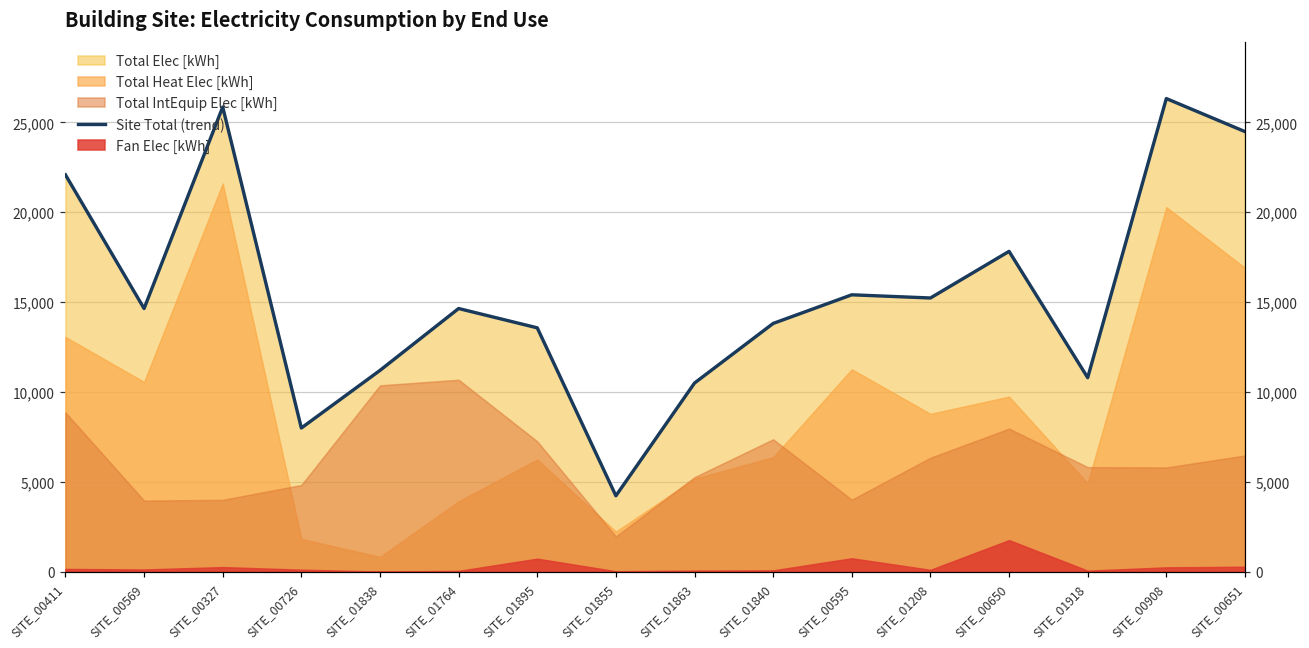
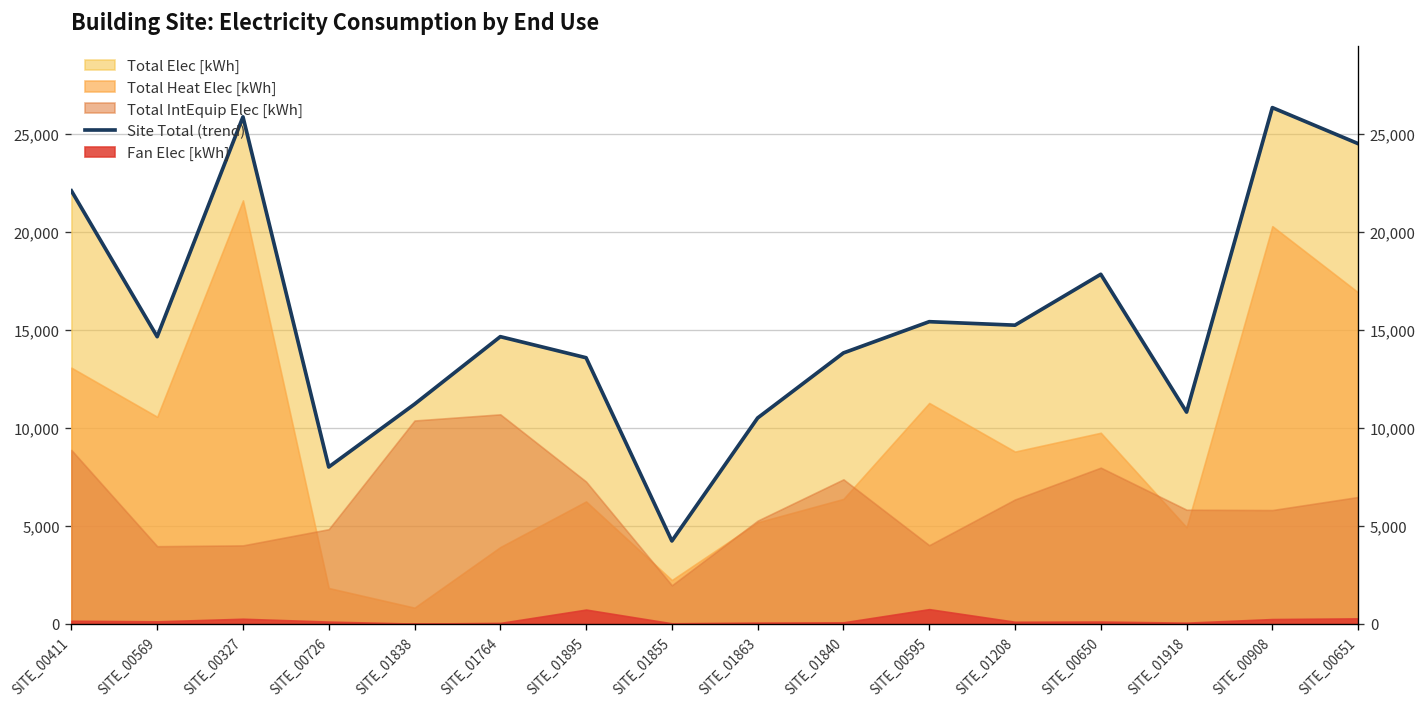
Fan Elec [kWh], SITE_00650: 1,800 -> 100
